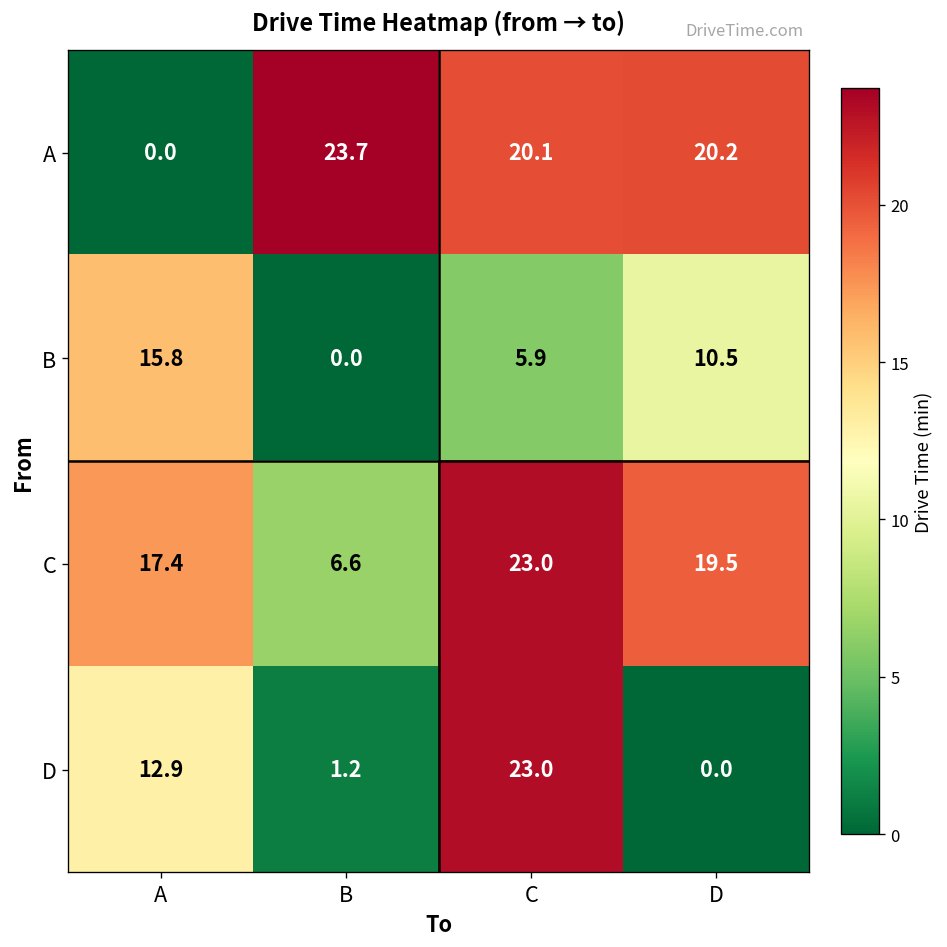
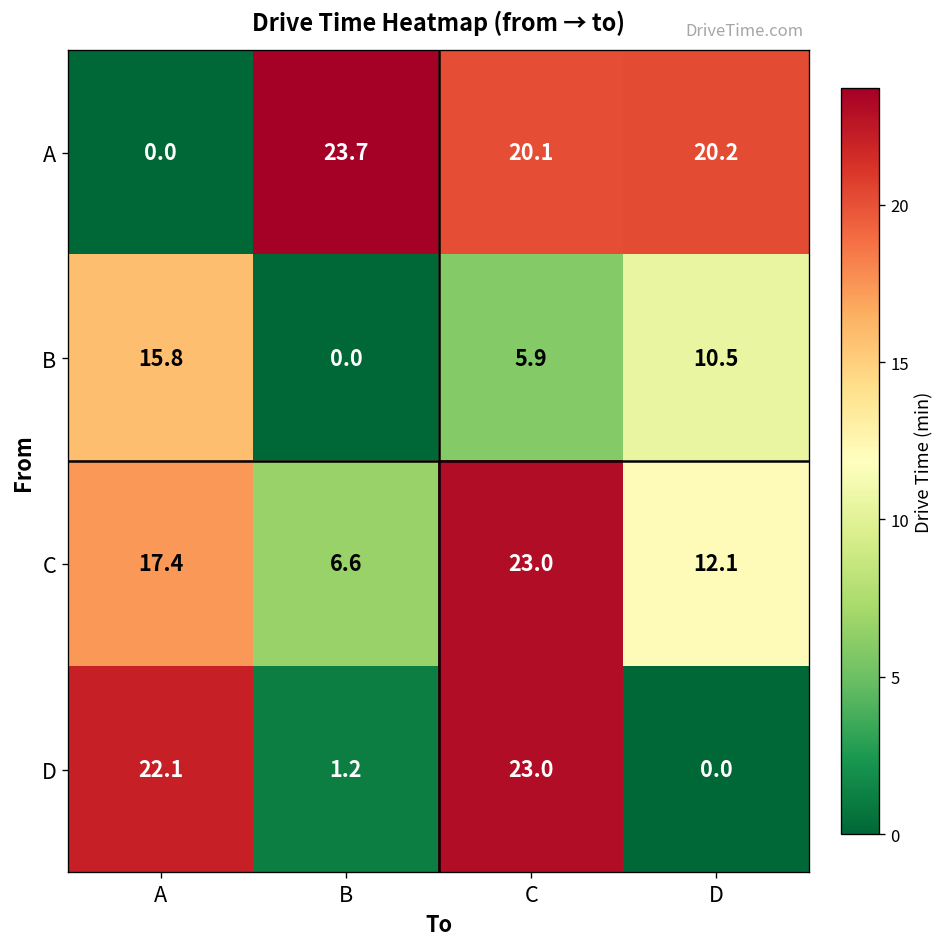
C, D: 19.5 -> 12.1
D, A: 12.9 -> 22.1
